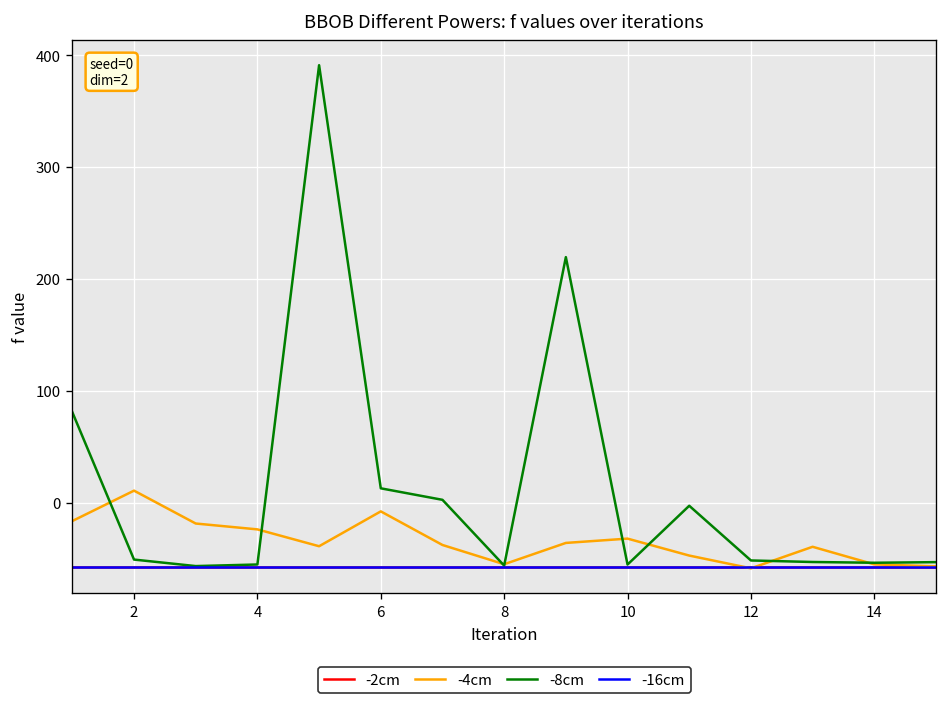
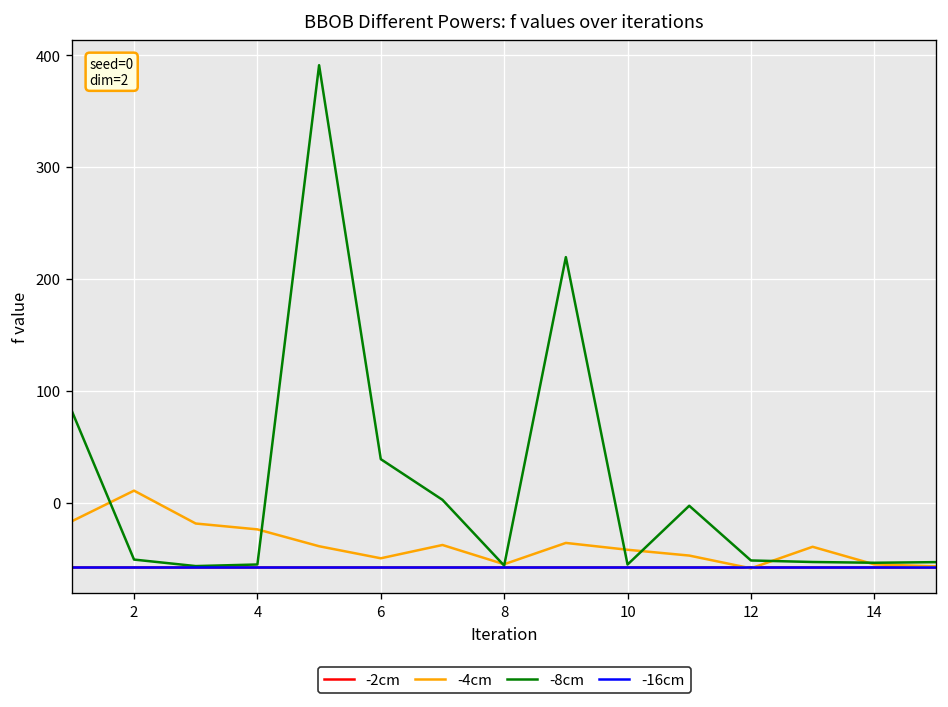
-4cm, 6: -10 -> -50
-8cm, 6: 10 -> 40
-4cm, 10: -30 -> -40
